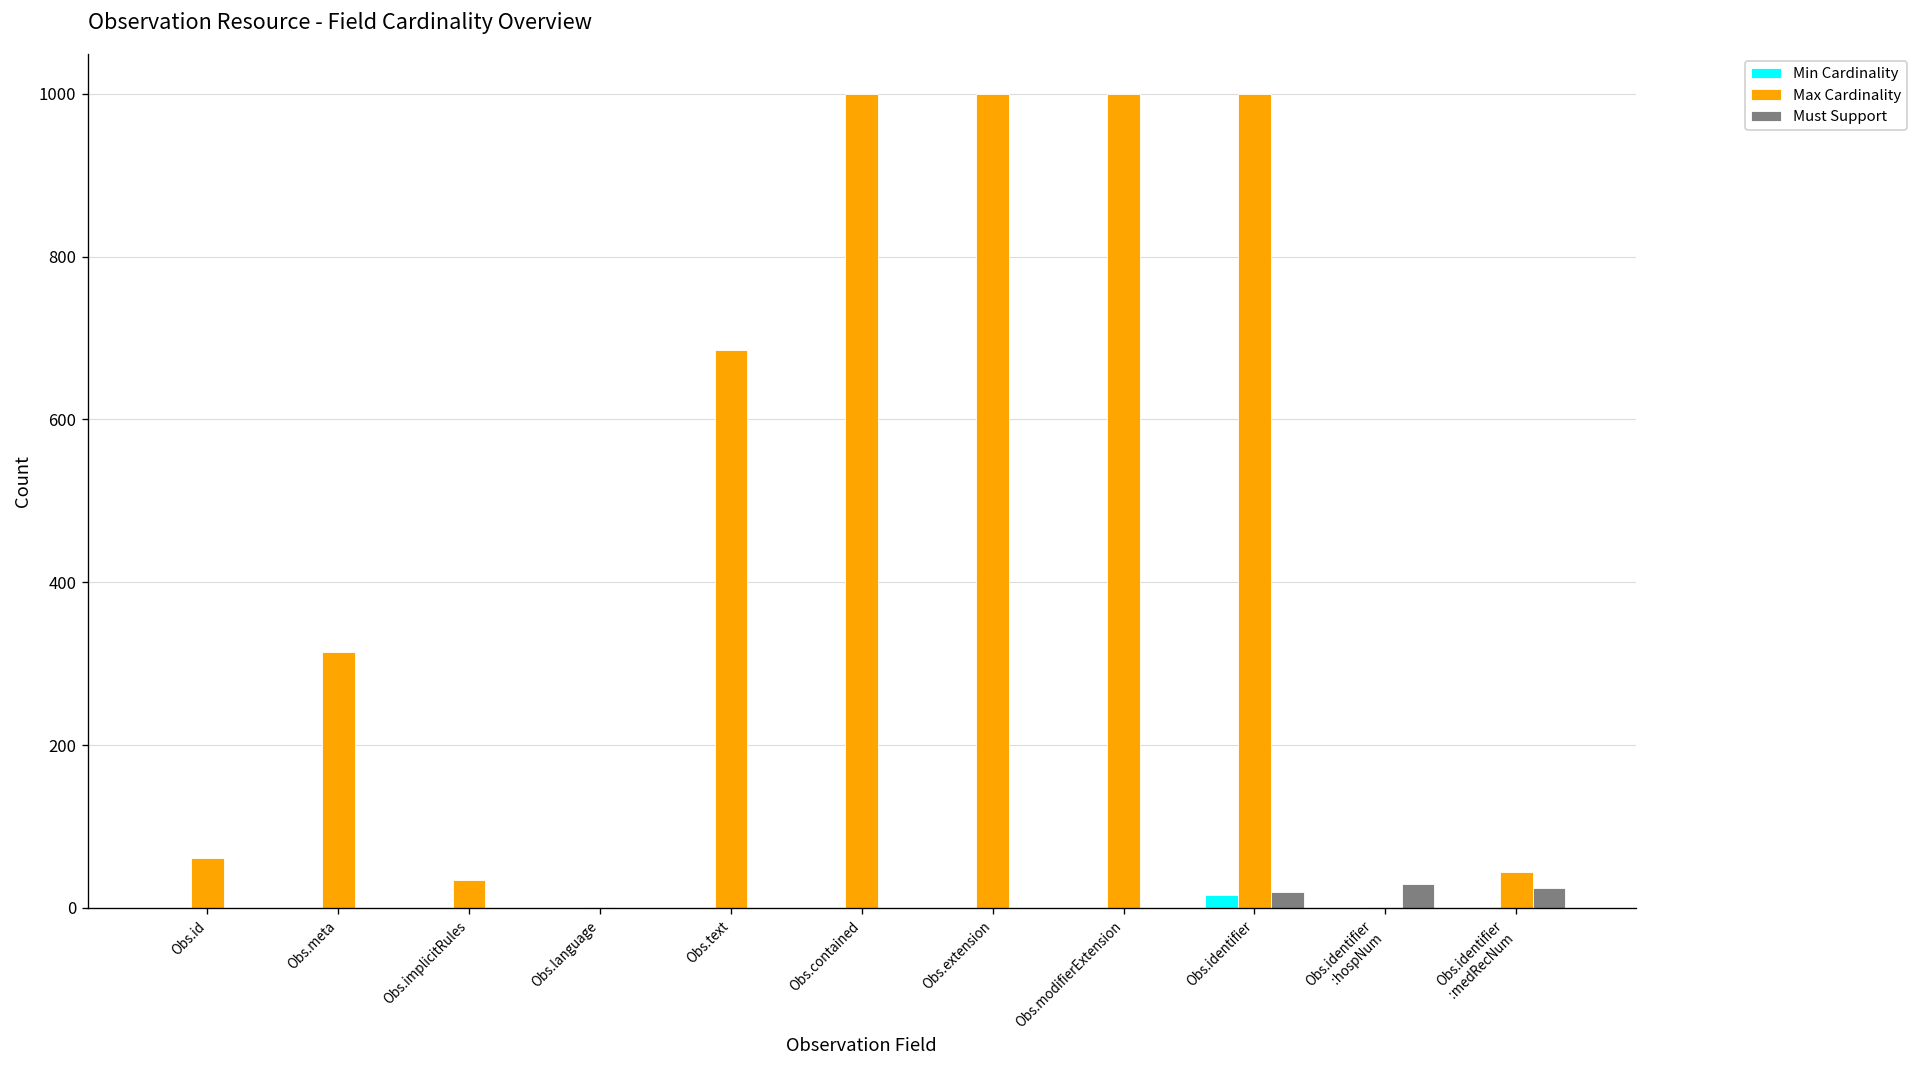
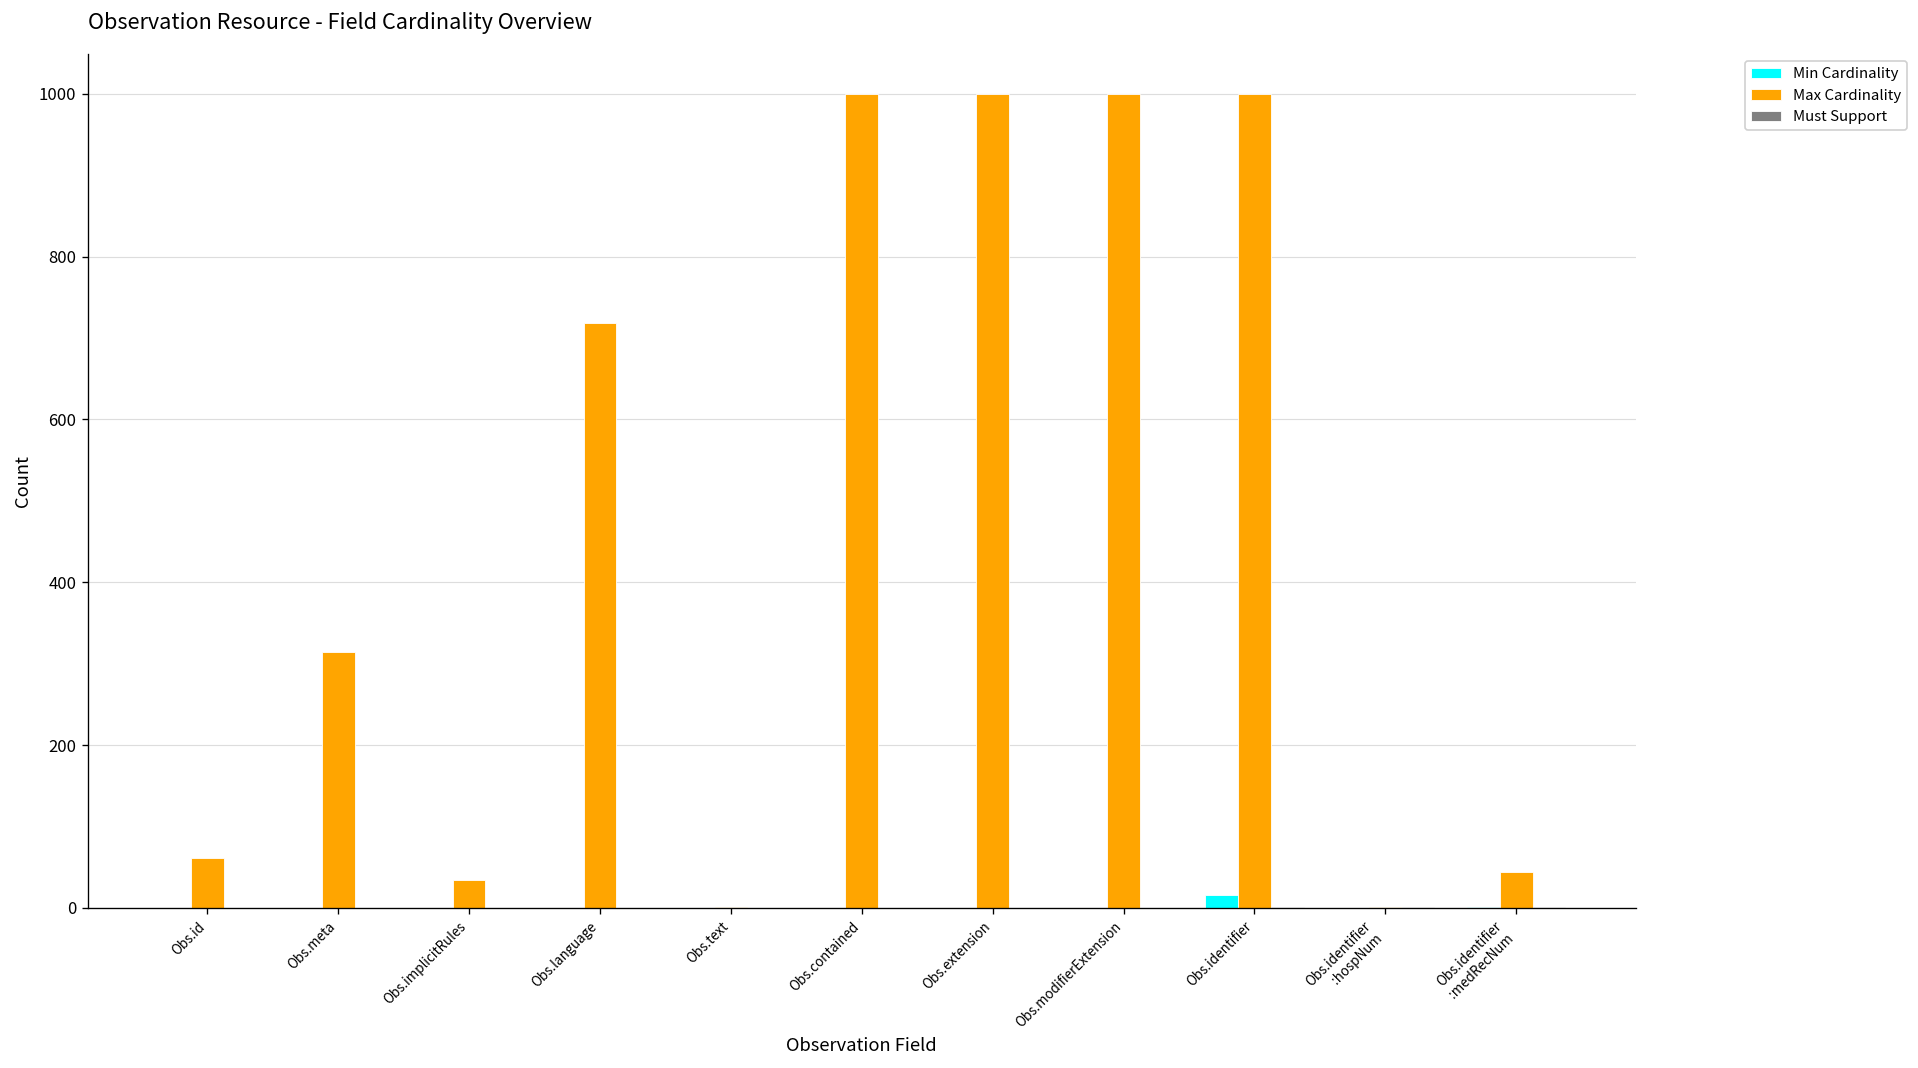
Max Cardinality, Obs.language: 0 -> 720
Max Cardinality, Obs.text: 690 -> 0
Must Support, Obs.identifier: 20 -> 0
Must Support, Obs.identifier :hospNum: 30 -> 0
Must Support, Obs.identifier :medRecNum: 30 -> 0
